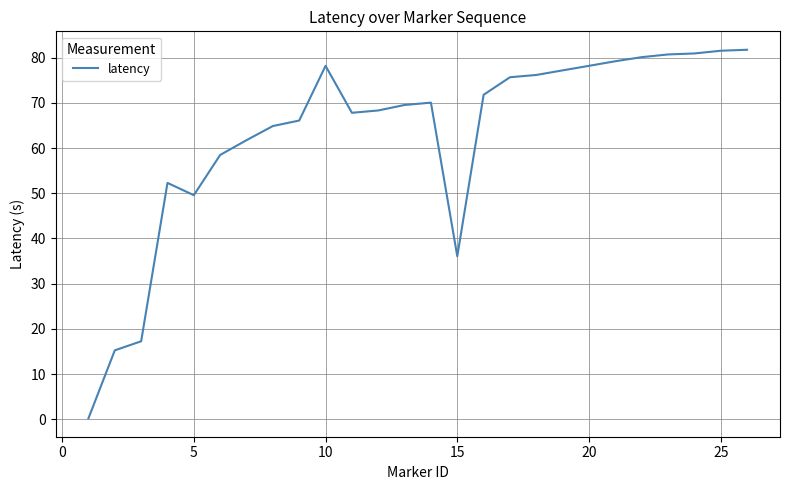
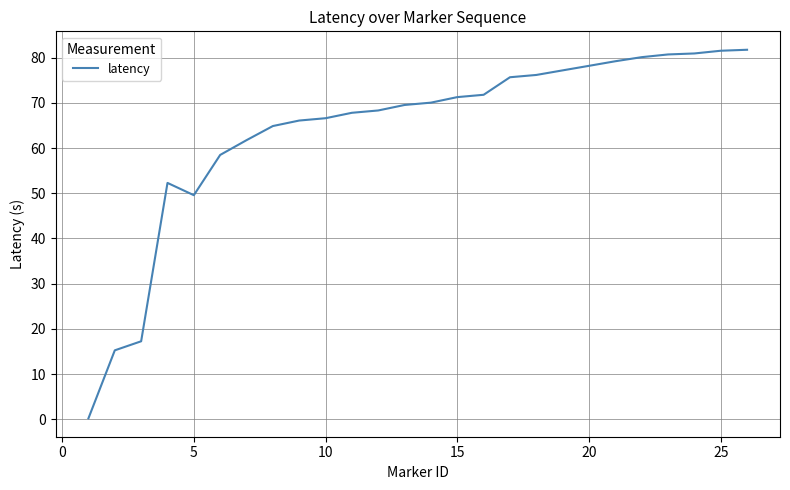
10: 78 -> 67
15: 36 -> 71
